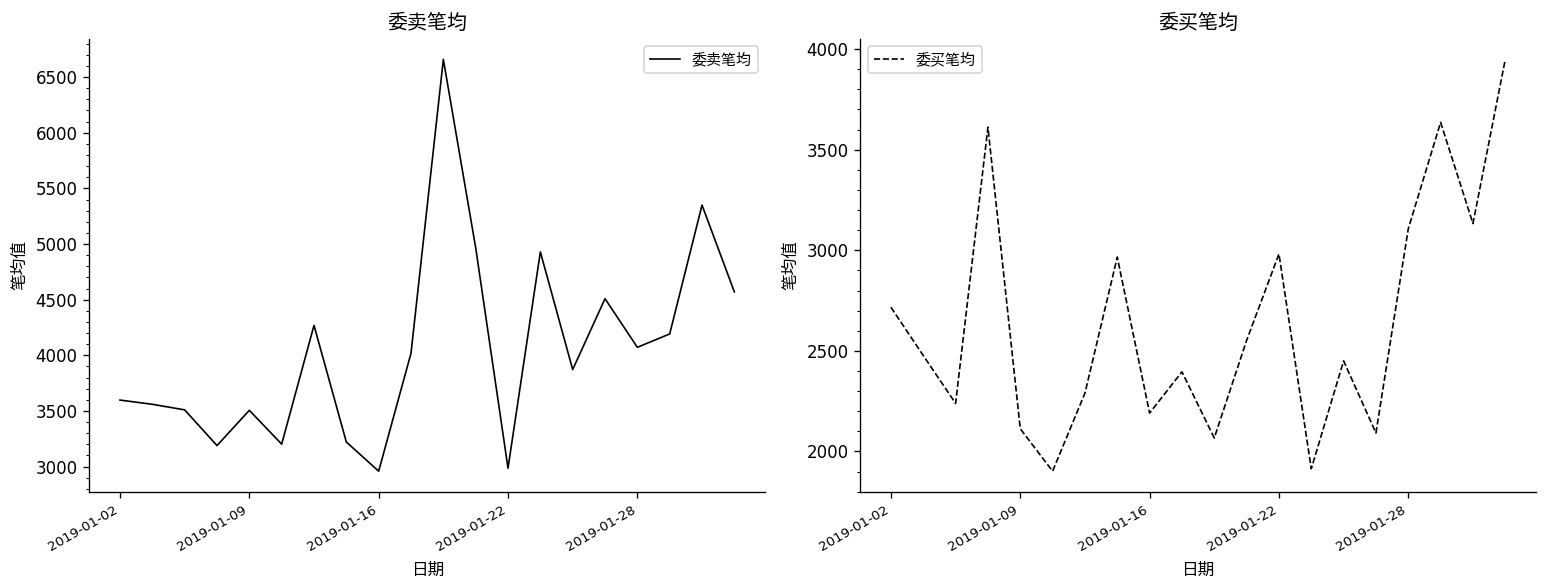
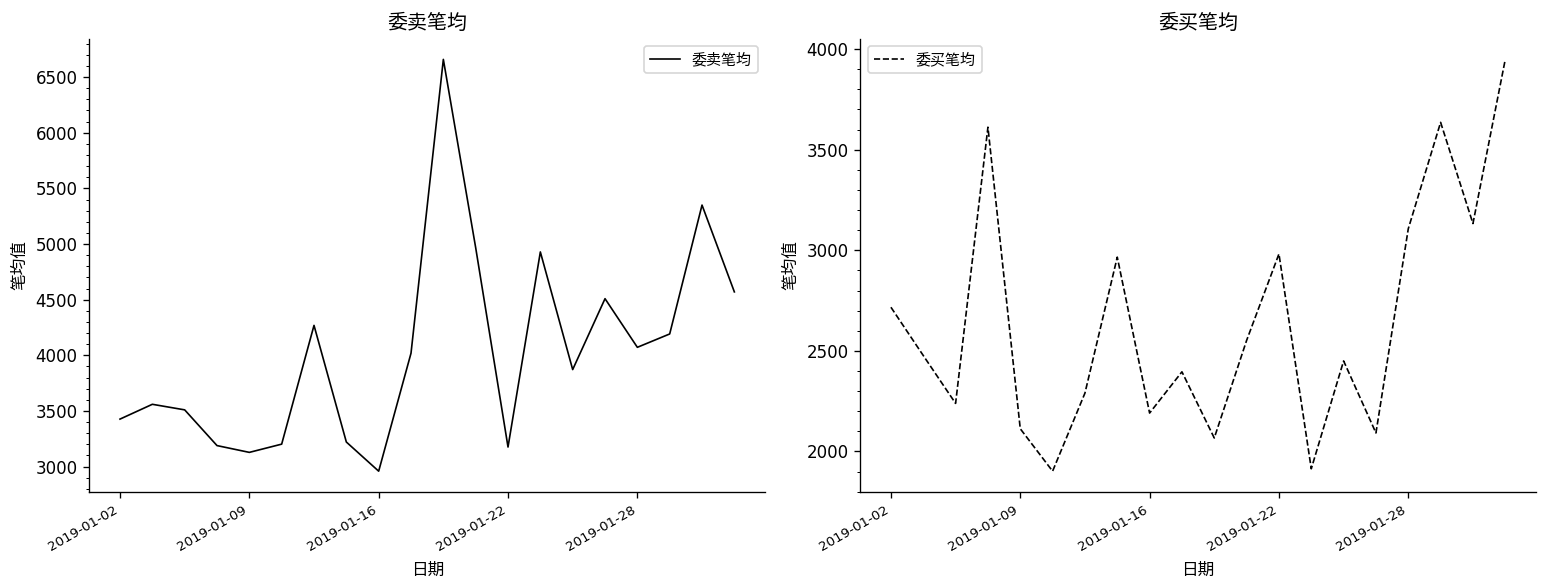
委卖笔均, 2019-01-02: 3600 -> 3400
委卖笔均, 2019-01-09: 3500 -> 3100
委卖笔均, 2019-01-22: 3000 -> 3200
